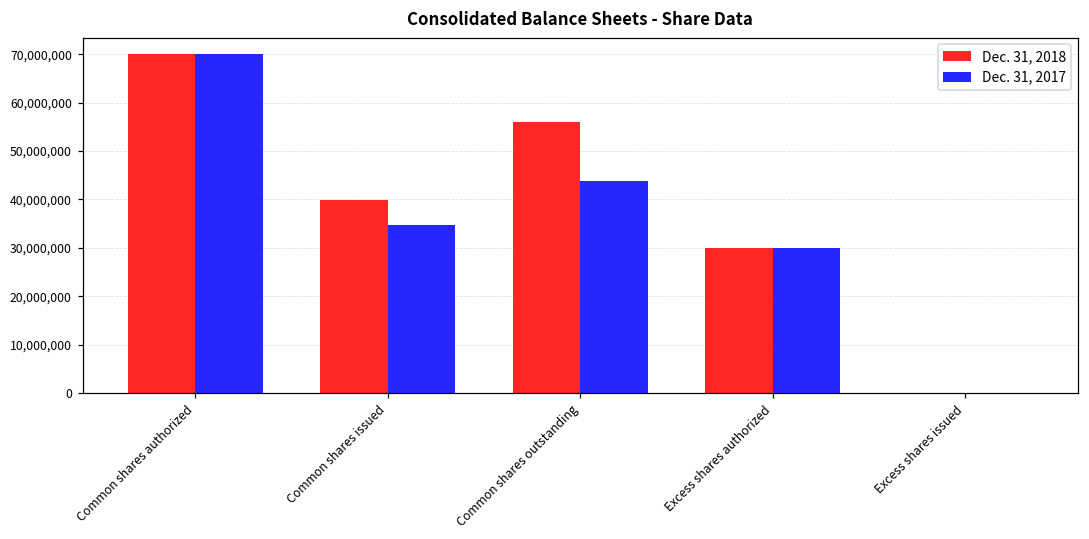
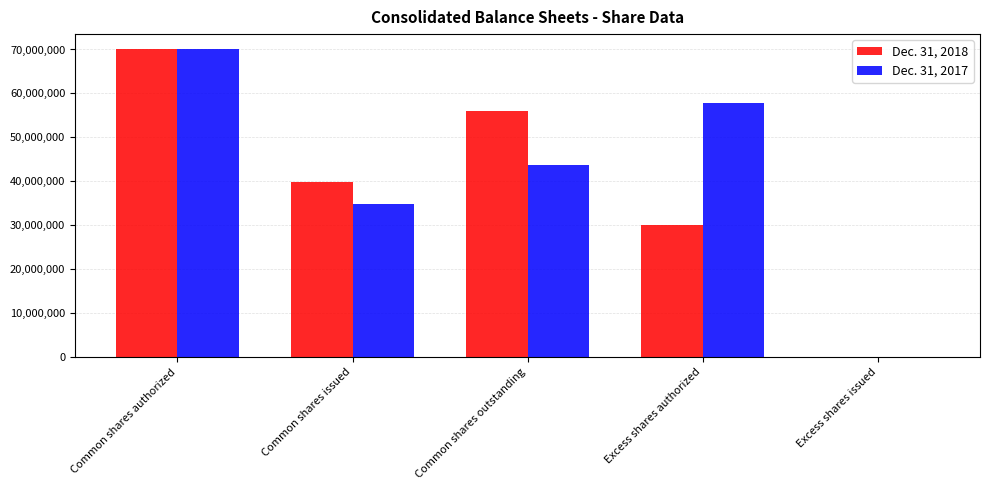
Dec. 31, 2017, Excess shares authorized: 30,000,000 -> 58,000,000
